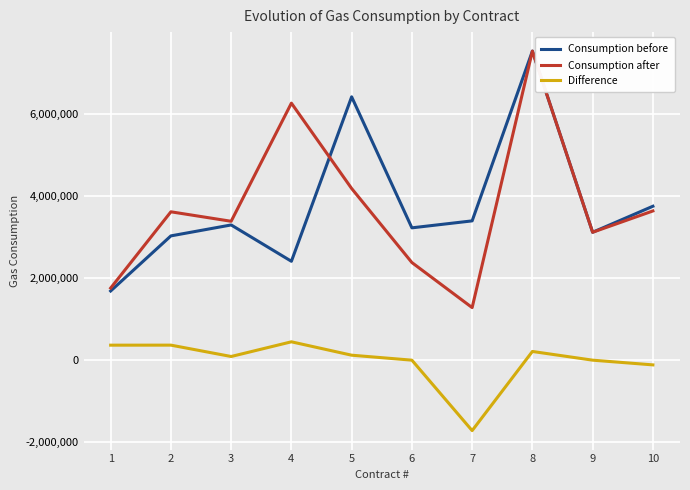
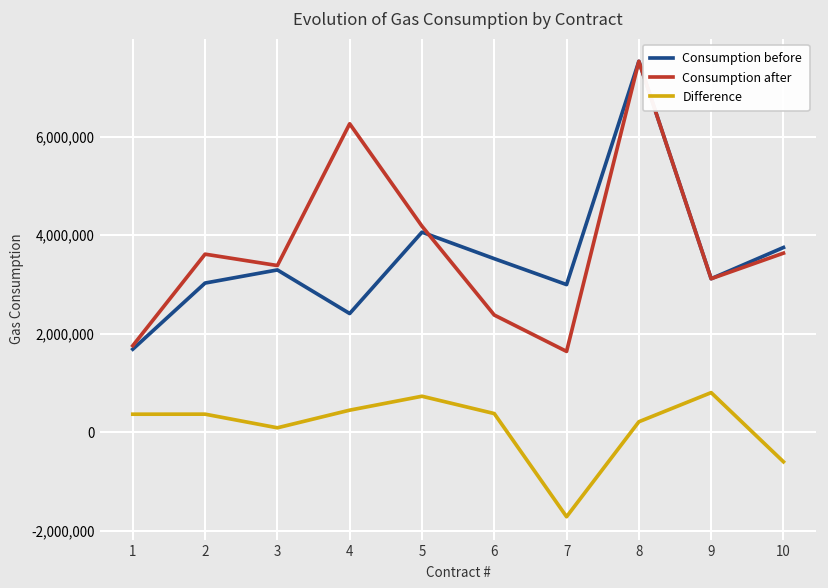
Consumption before, 5: 6,400,000 -> 4,100,000
Difference, 5: 100,000 -> 700,000
Consumption before, 6: 3,200,000 -> 3,500,000
Difference, 6: 0 -> 400,000
Consumption before, 7: 3,400,000 -> 3,000,000
Consumption after, 7: 1,300,000 -> 1,600,000
Difference, 9: 0 -> 800,000
Difference, 10: -100,000 -> -600,000
